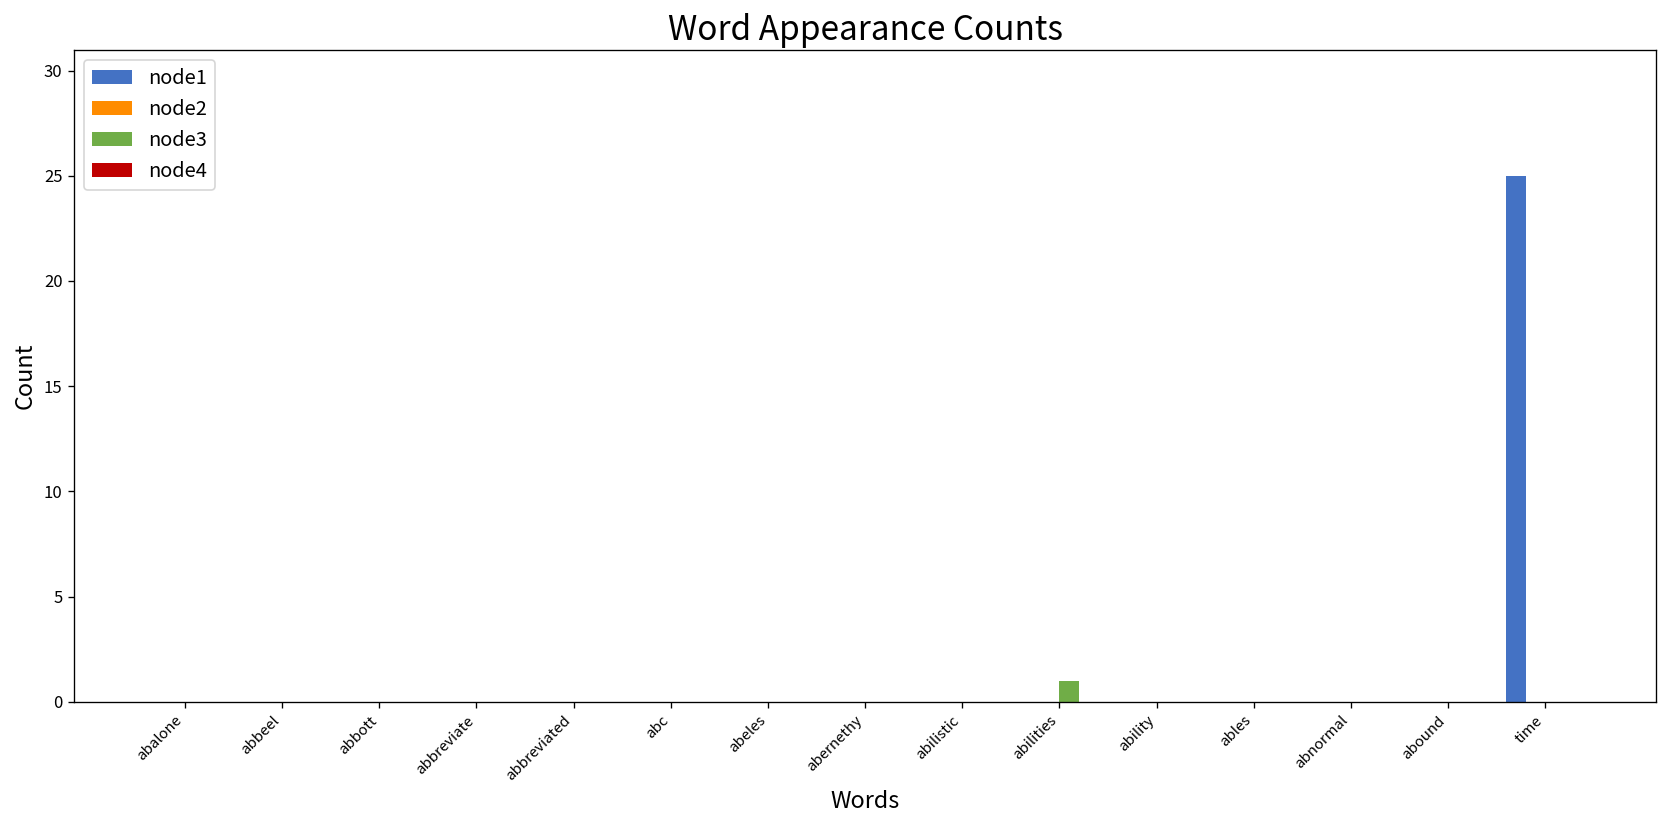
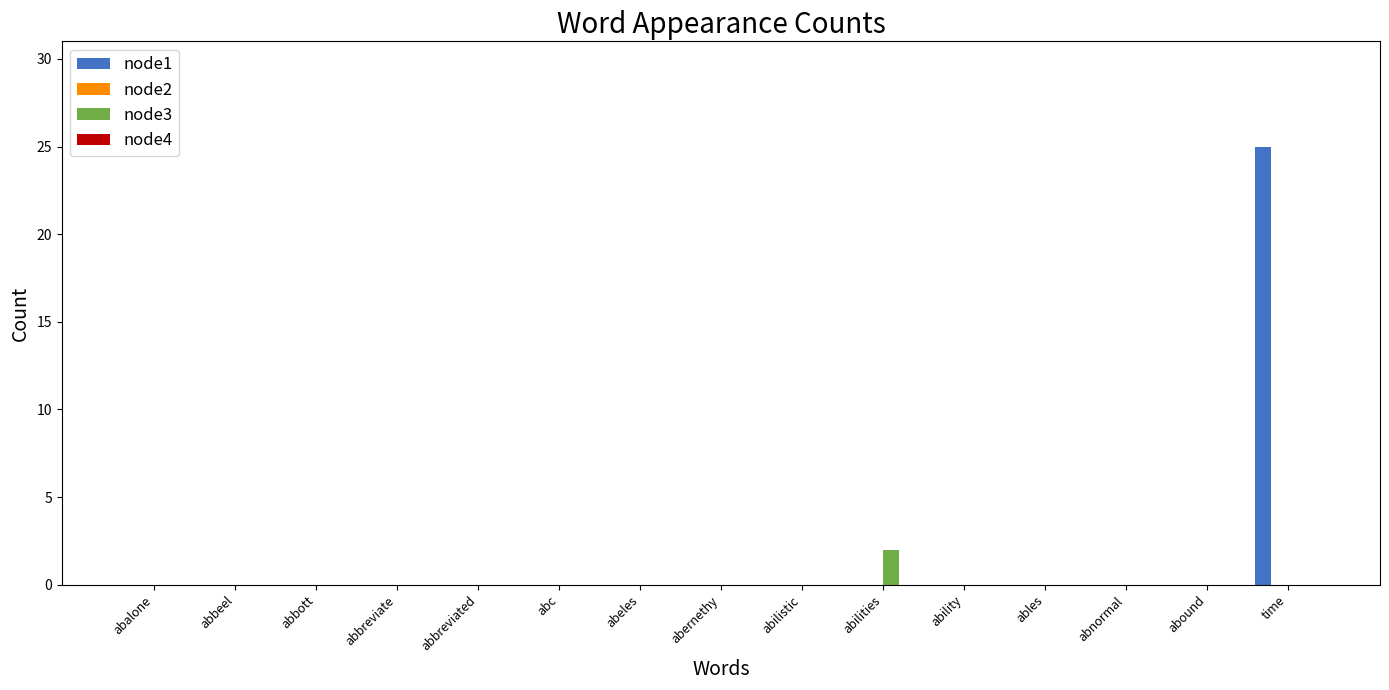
node3, abilities: 1 -> 2
